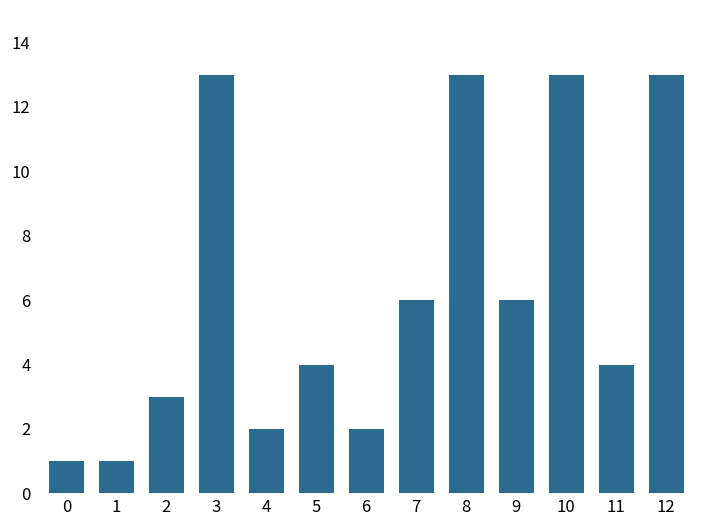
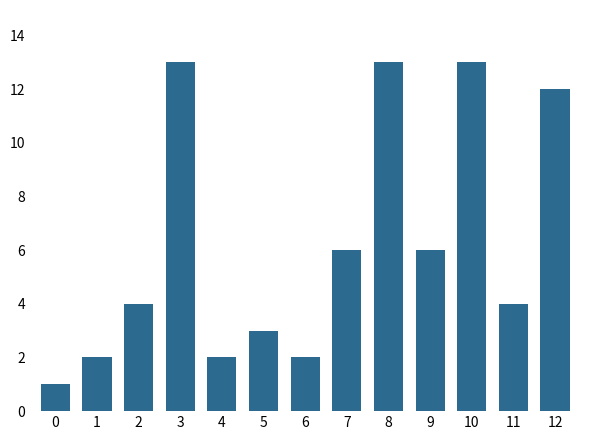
1: 1 -> 2
2: 3 -> 4
5: 4 -> 3
12: 13 -> 12
